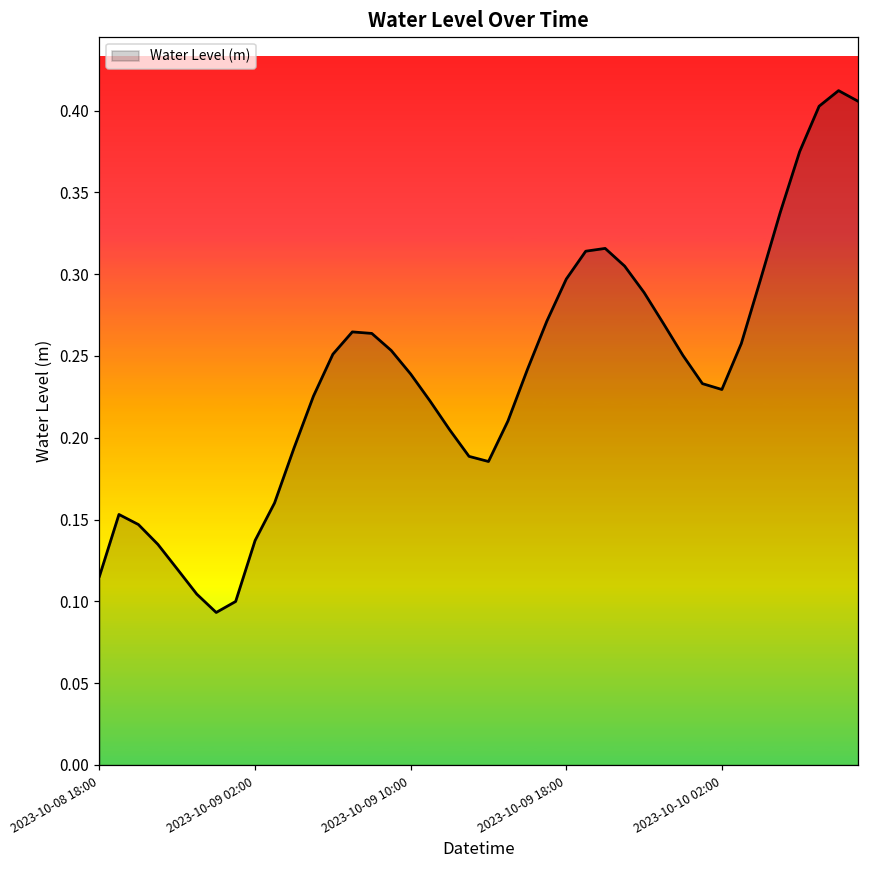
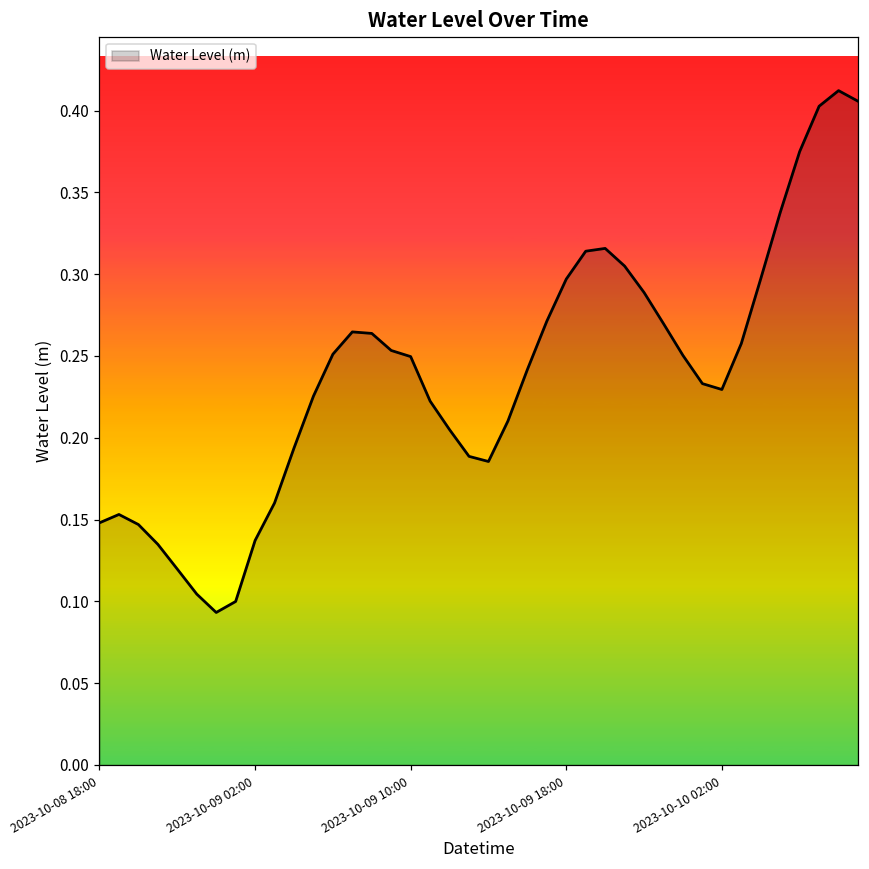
2023-10-08 18:00: 0.115 -> 0.148
2023-10-09 10:00: 0.239 -> 0.250
